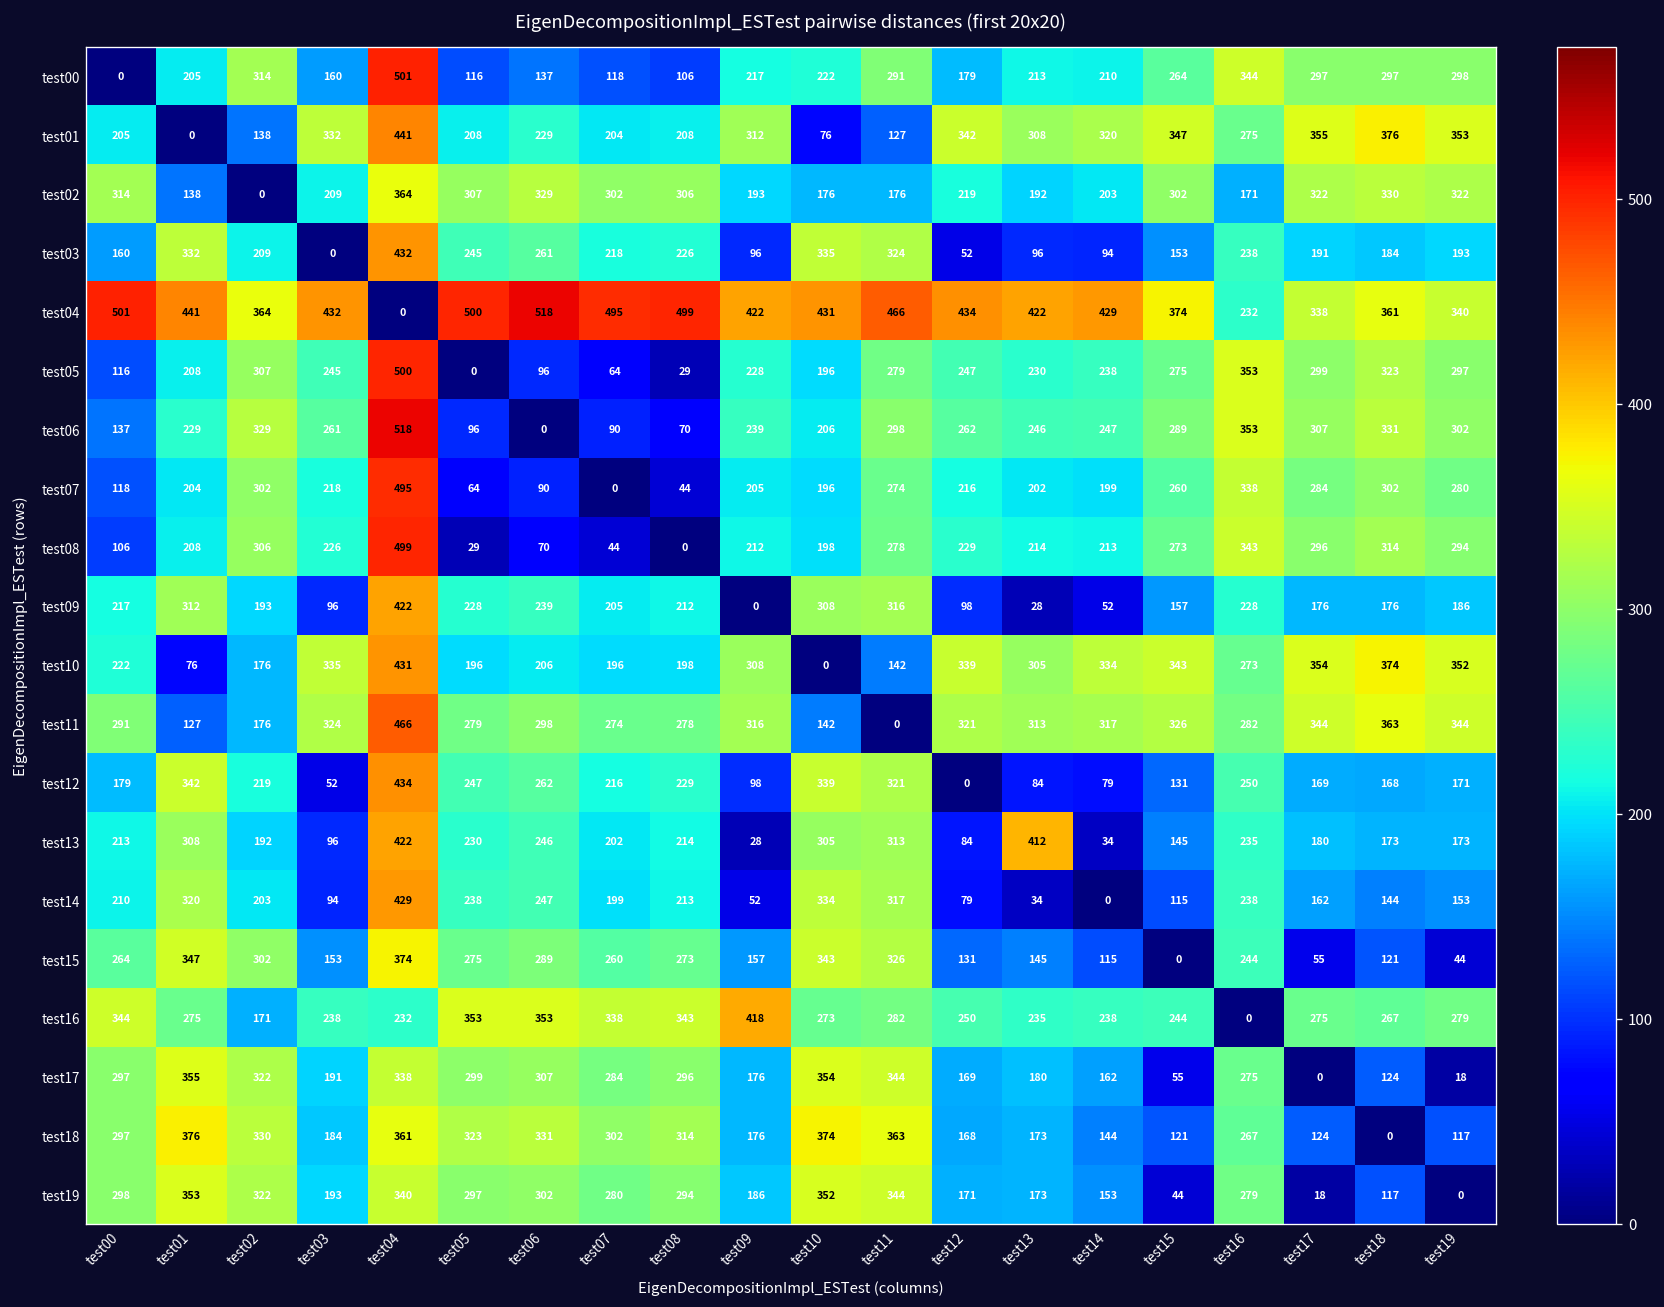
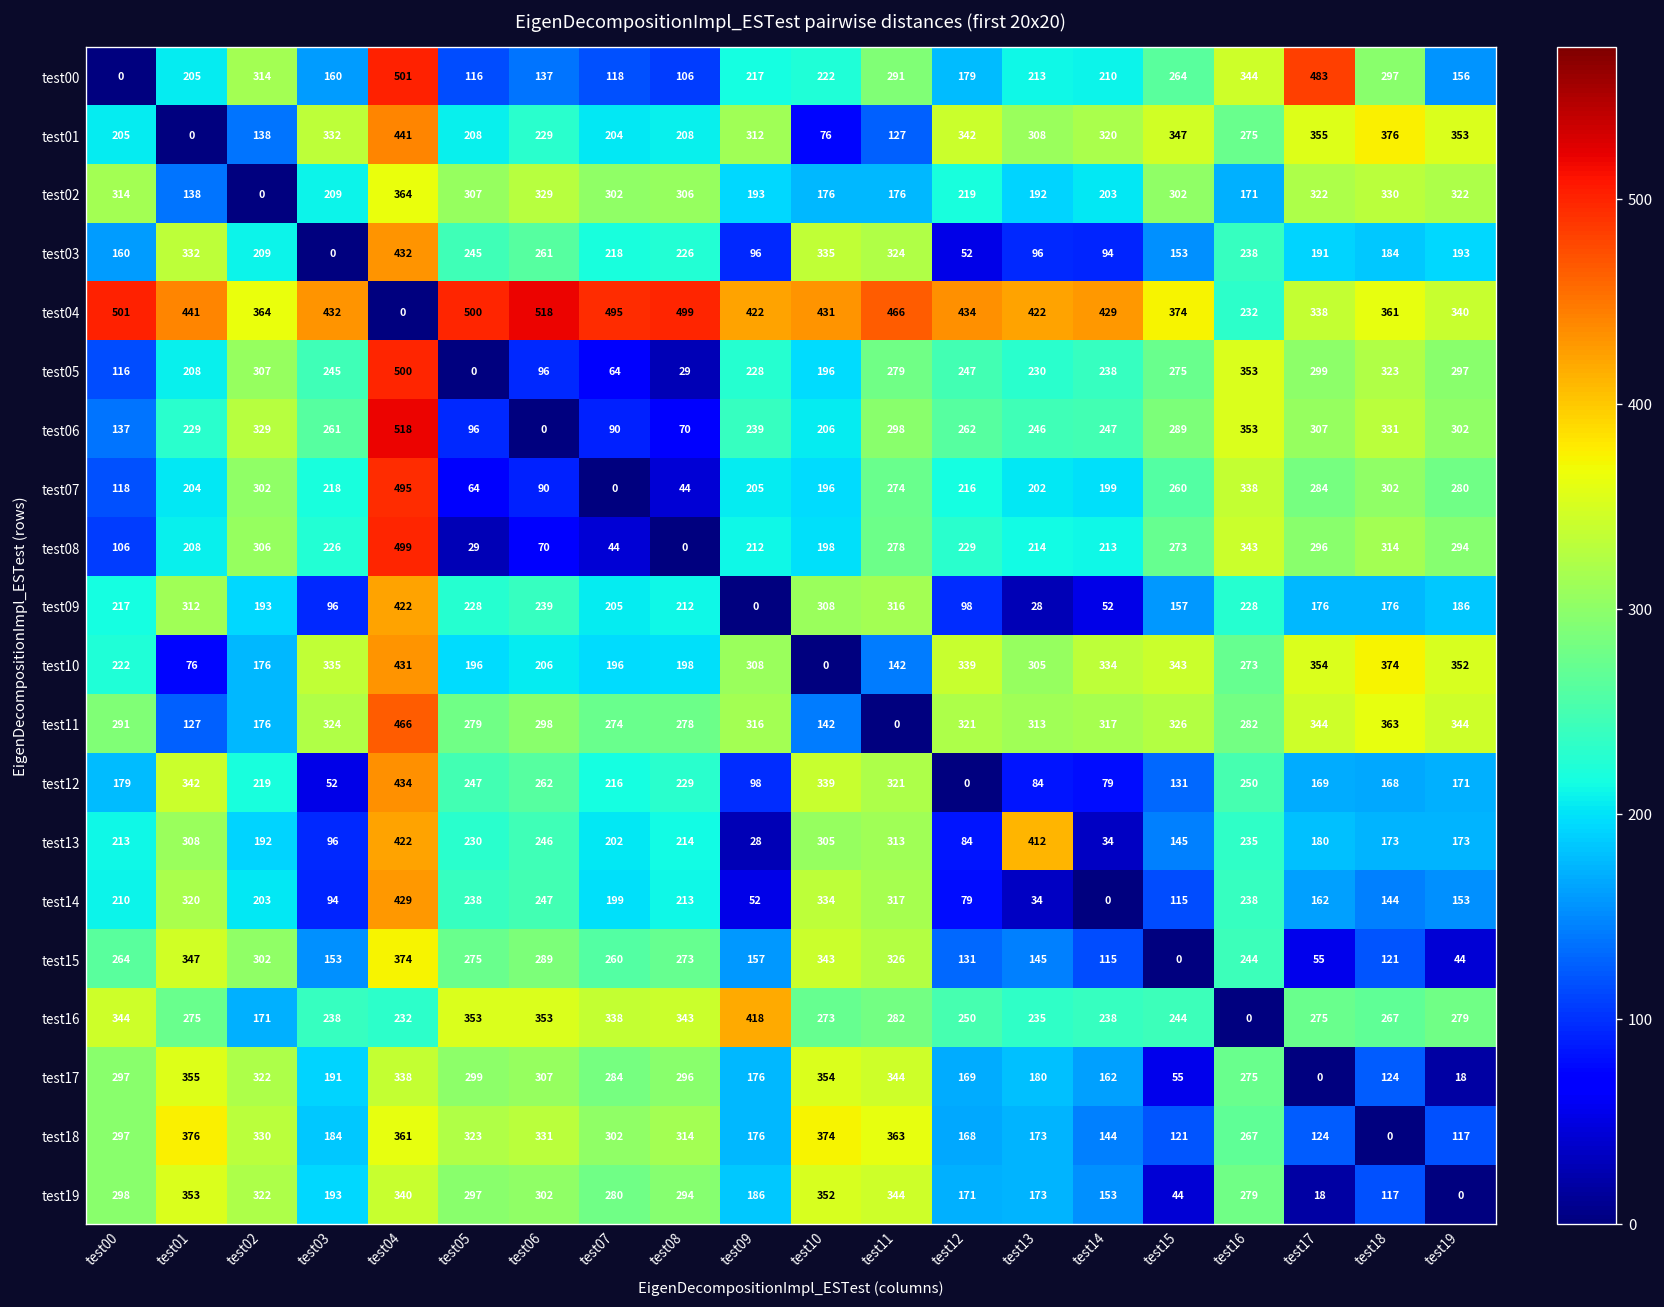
test00, test17: 297 -> 483
test00, test19: 298 -> 156
